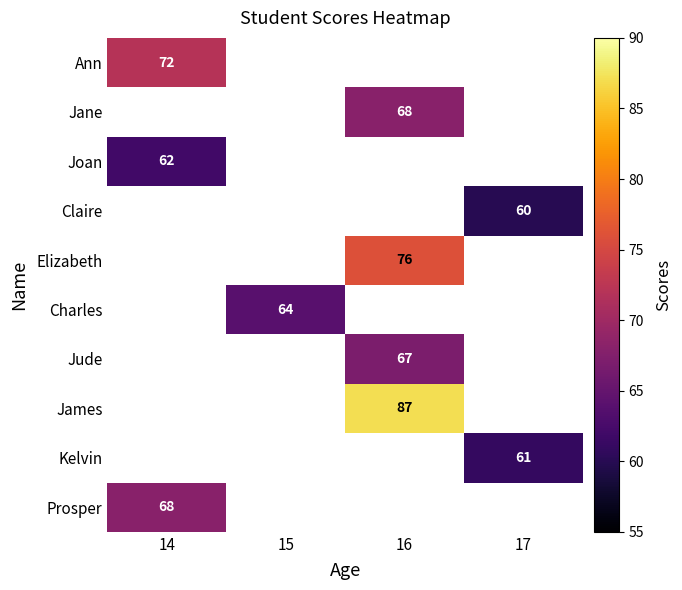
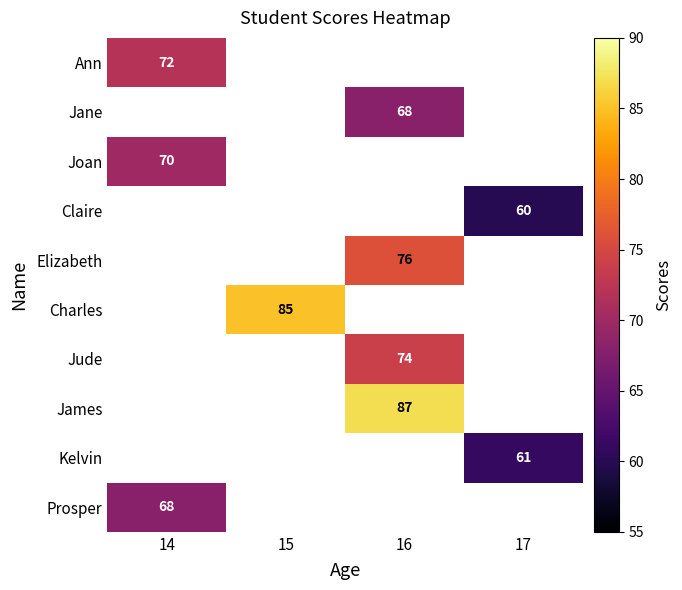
Joan, 14: 62 -> 70
Charles, 15: 64 -> 85
Jude, 16: 67 -> 74
